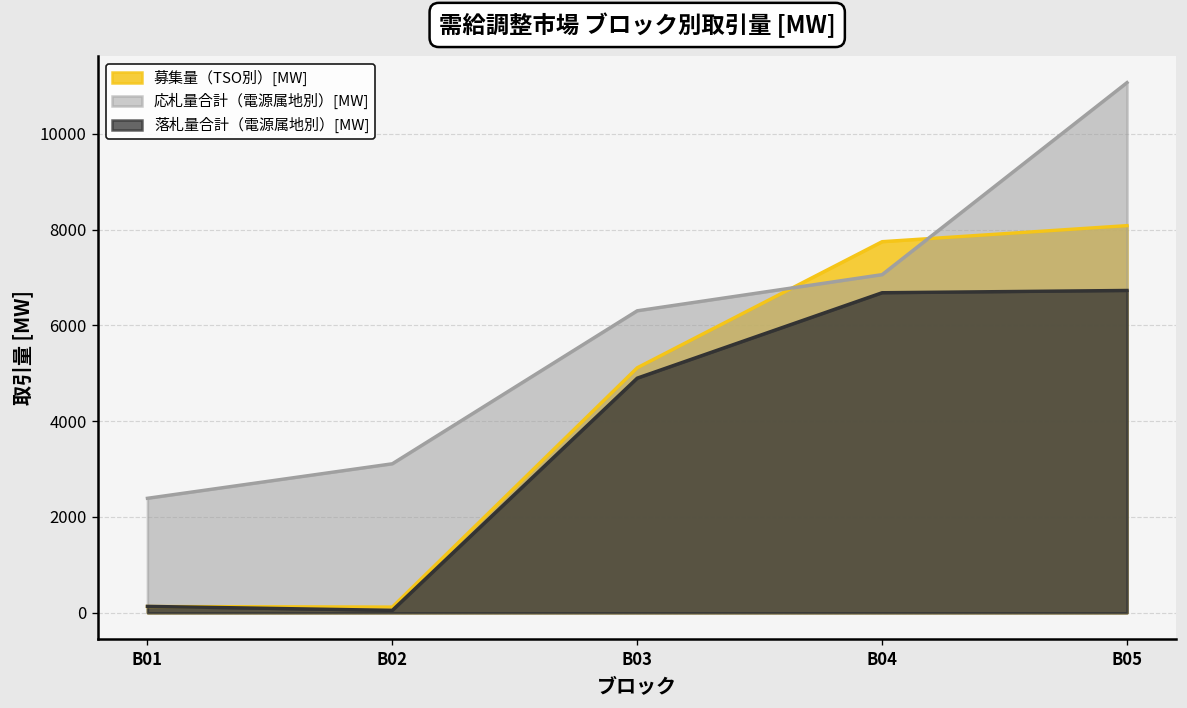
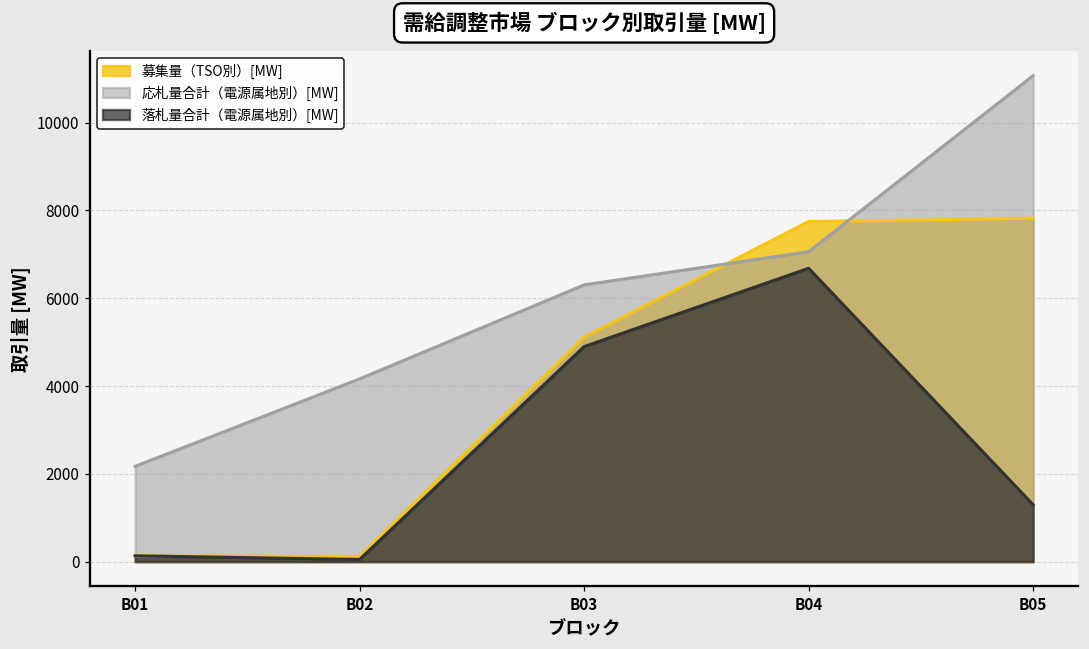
応札量合計（電源属地別）[MW], B01: 2400 -> 2200
応札量合計（電源属地別）[MW], B02: 3100 -> 4200
募集量（TSO別）[MW], B05: 8100 -> 7800
落札量合計（電源属地別）[MW], B05: 6700 -> 1300
